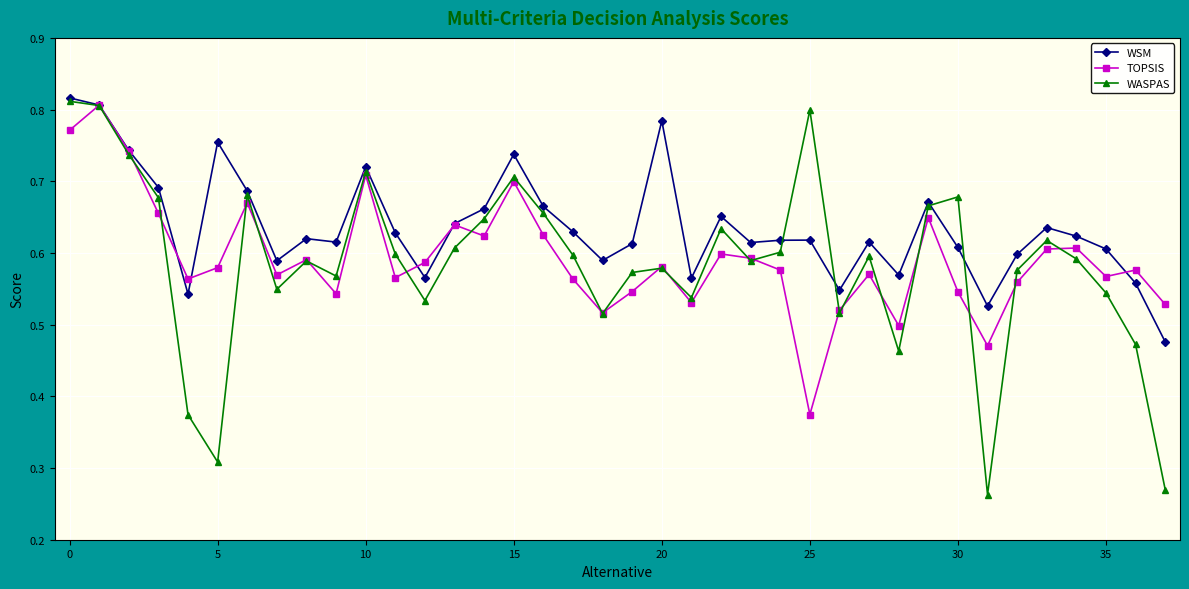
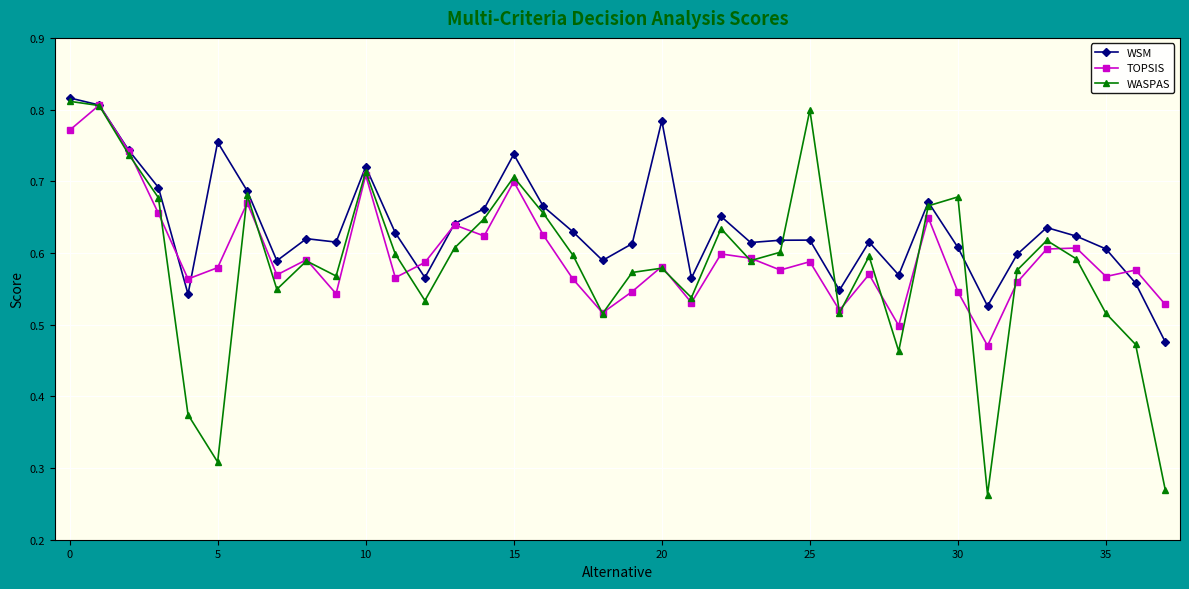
TOPSIS, 25: 0.37 -> 0.59
WASPAS, 35: 0.54 -> 0.52
